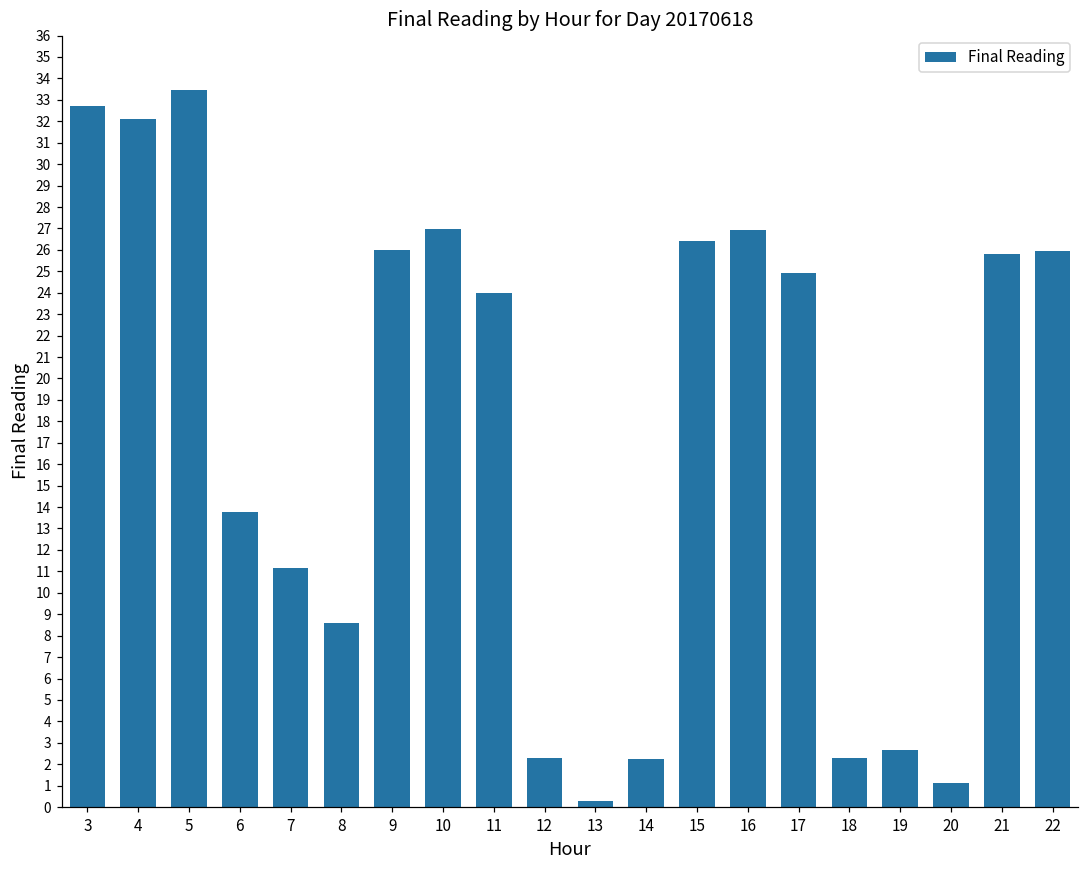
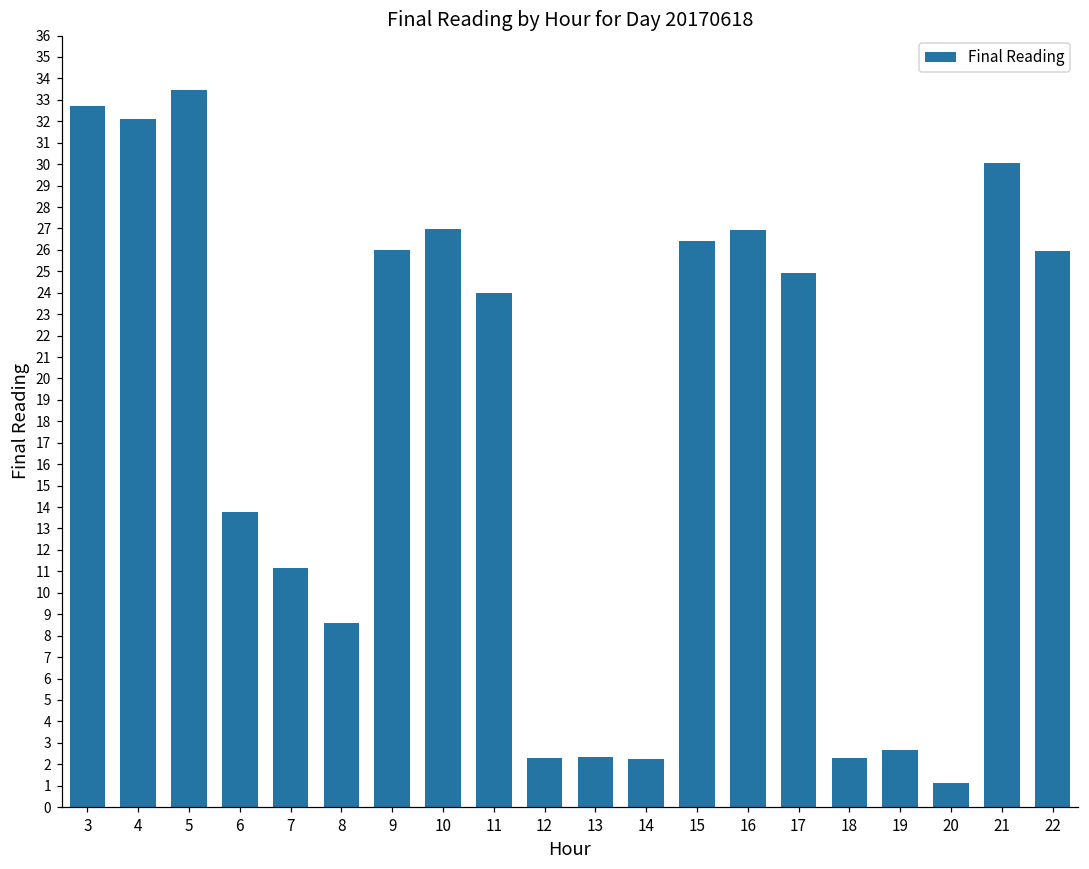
13: 0.3 -> 2.4
21: 25.8 -> 30.0
